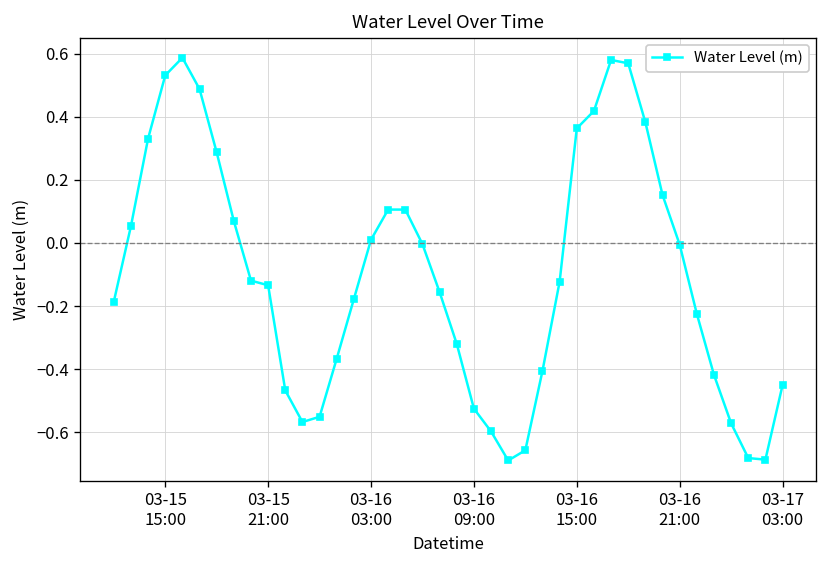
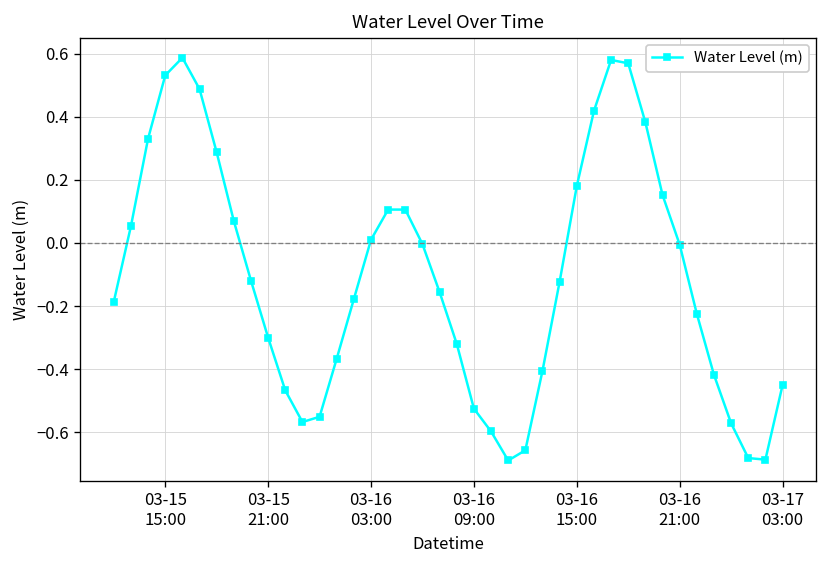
03-15 21:00: -0.13 -> -0.30
03-16 15:00: 0.36 -> 0.18
